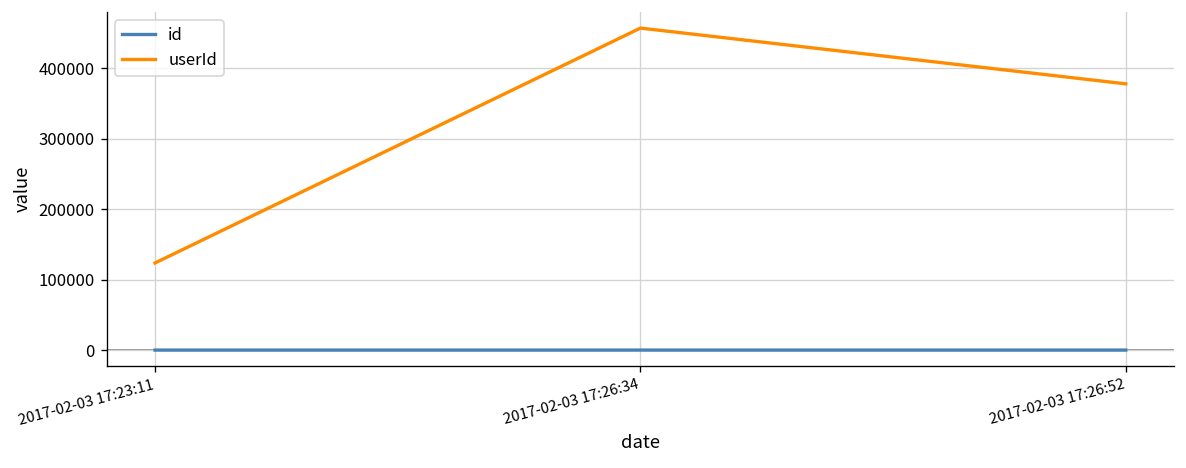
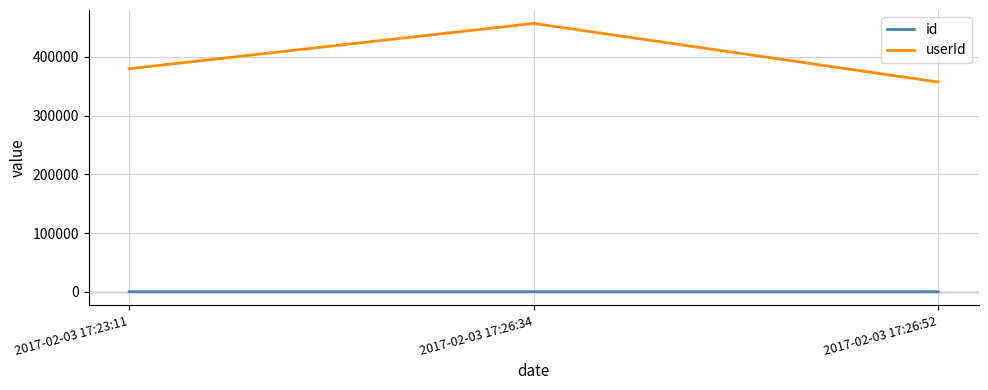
userId, 2017-02-03 17:23:11: 120000 -> 380000
userId, 2017-02-03 17:26:52: 380000 -> 360000
